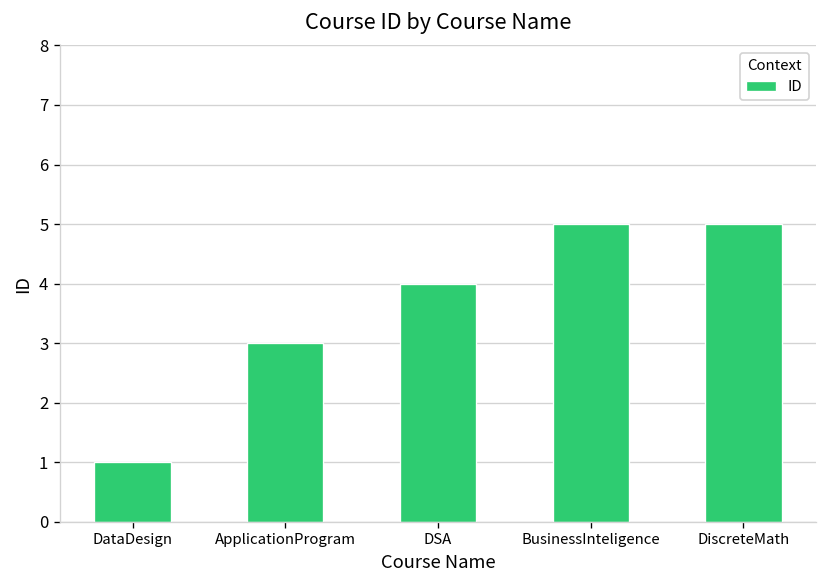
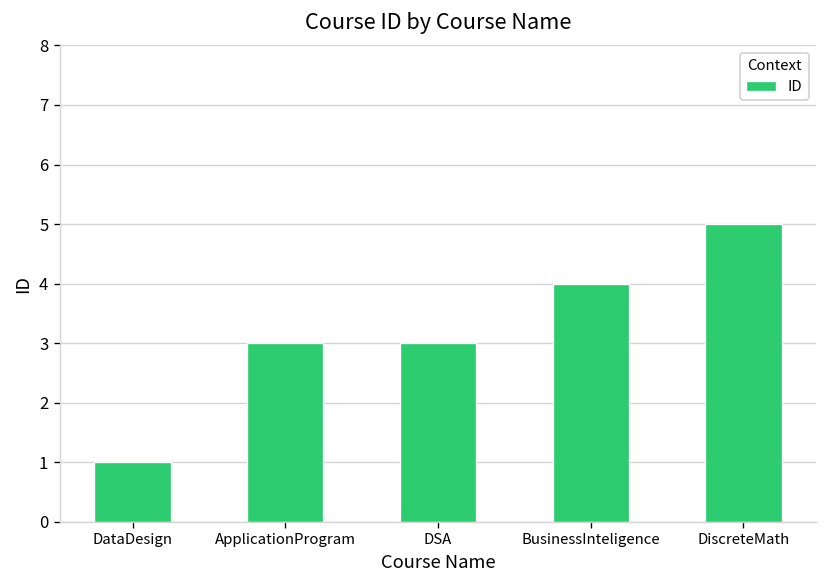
DSA: 4 -> 3
BusinessInteligence: 5 -> 4
